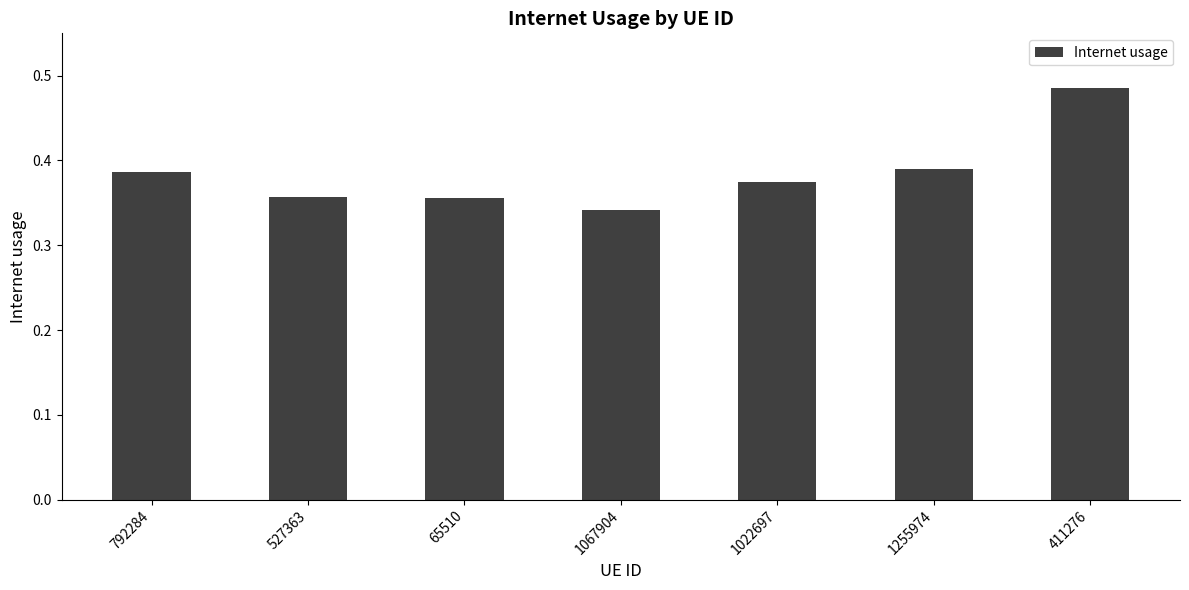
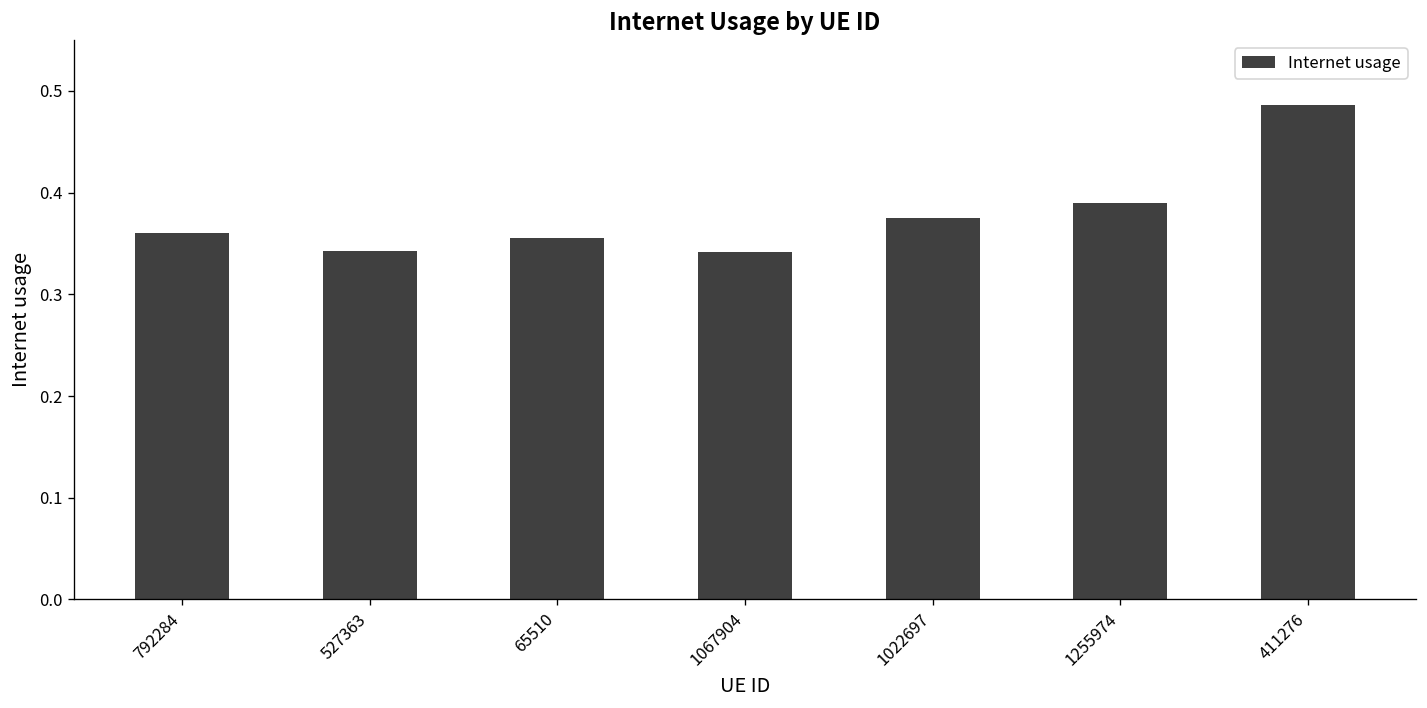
792284: 0.39 -> 0.36
527363: 0.36 -> 0.34
